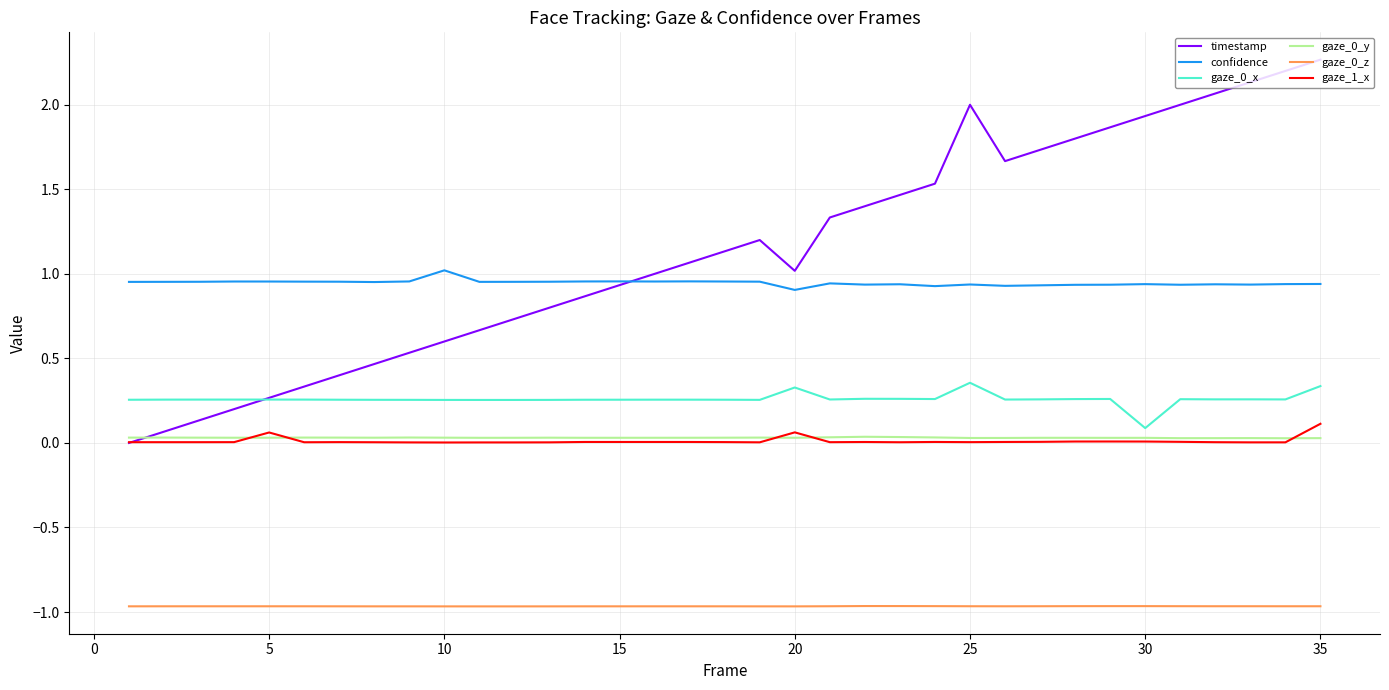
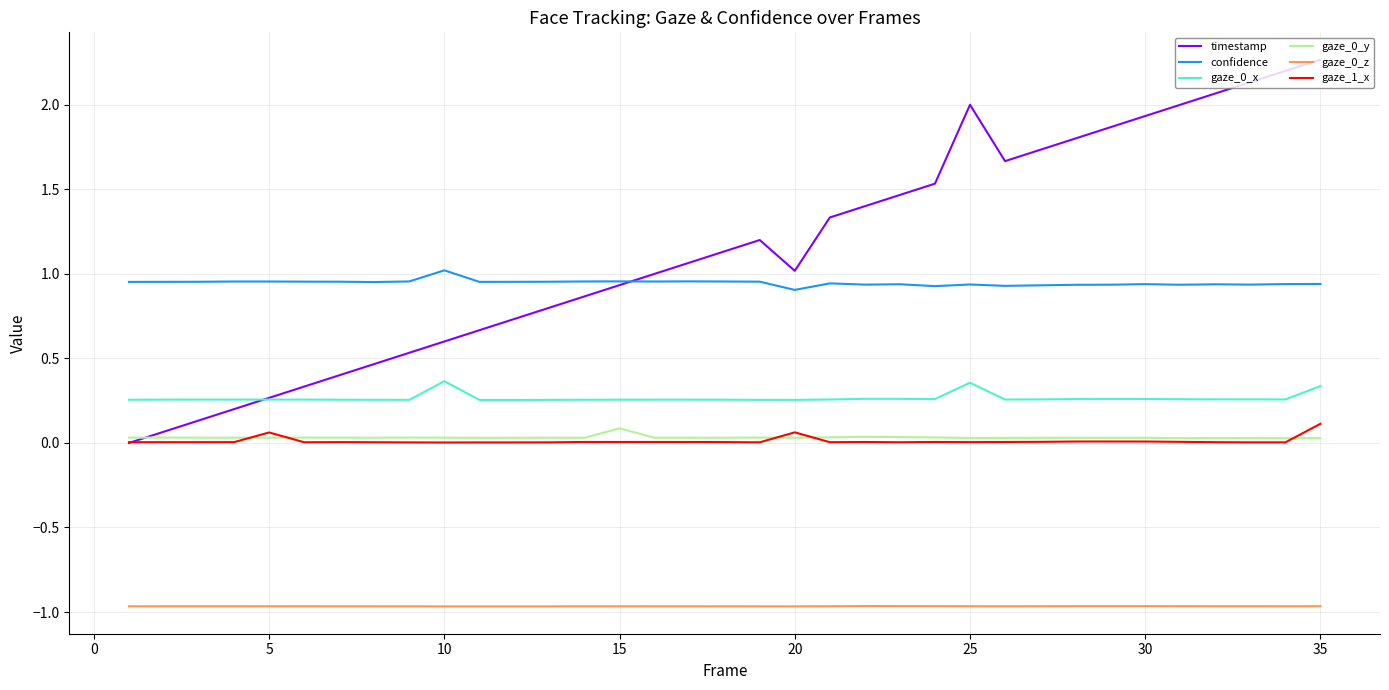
gaze_0_x, 10: 0.25 -> 0.37
gaze_0_y, 15: 0.03 -> 0.09
gaze_0_x, 20: 0.33 -> 0.25
gaze_0_x, 30: 0.09 -> 0.26
